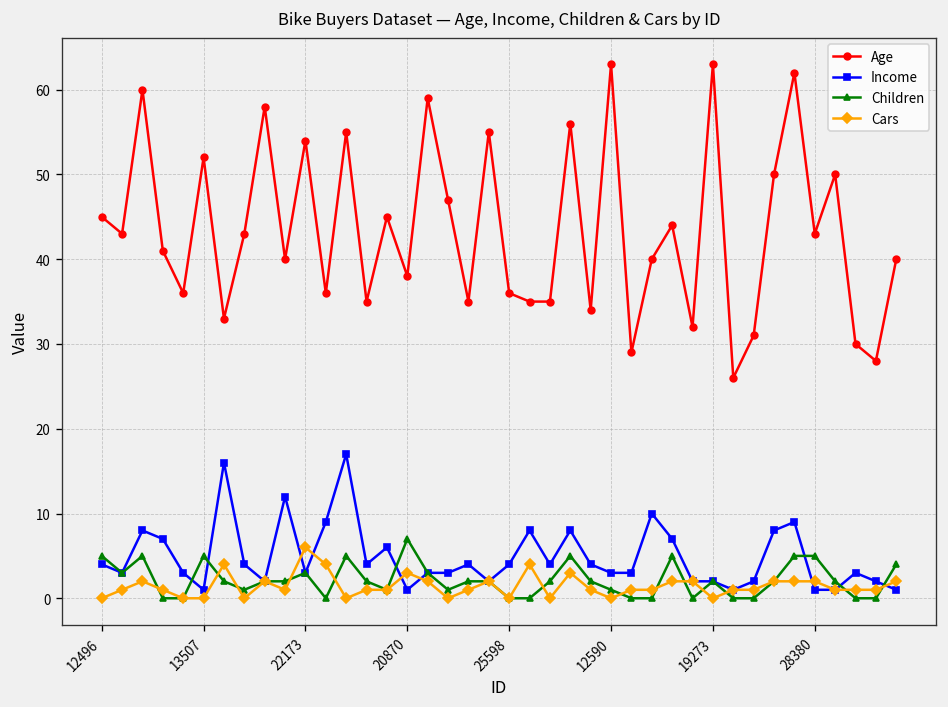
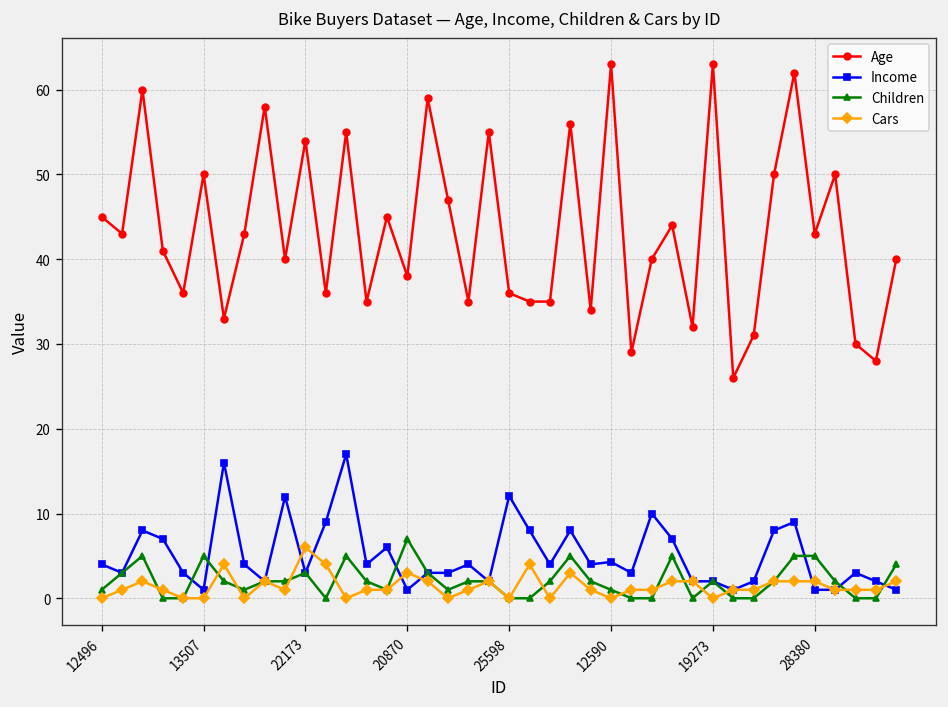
Children, 12496: 5 -> 1
Age, 13507: 52 -> 50
Income, 25598: 4 -> 12
Income, 12590: 3 -> 4
